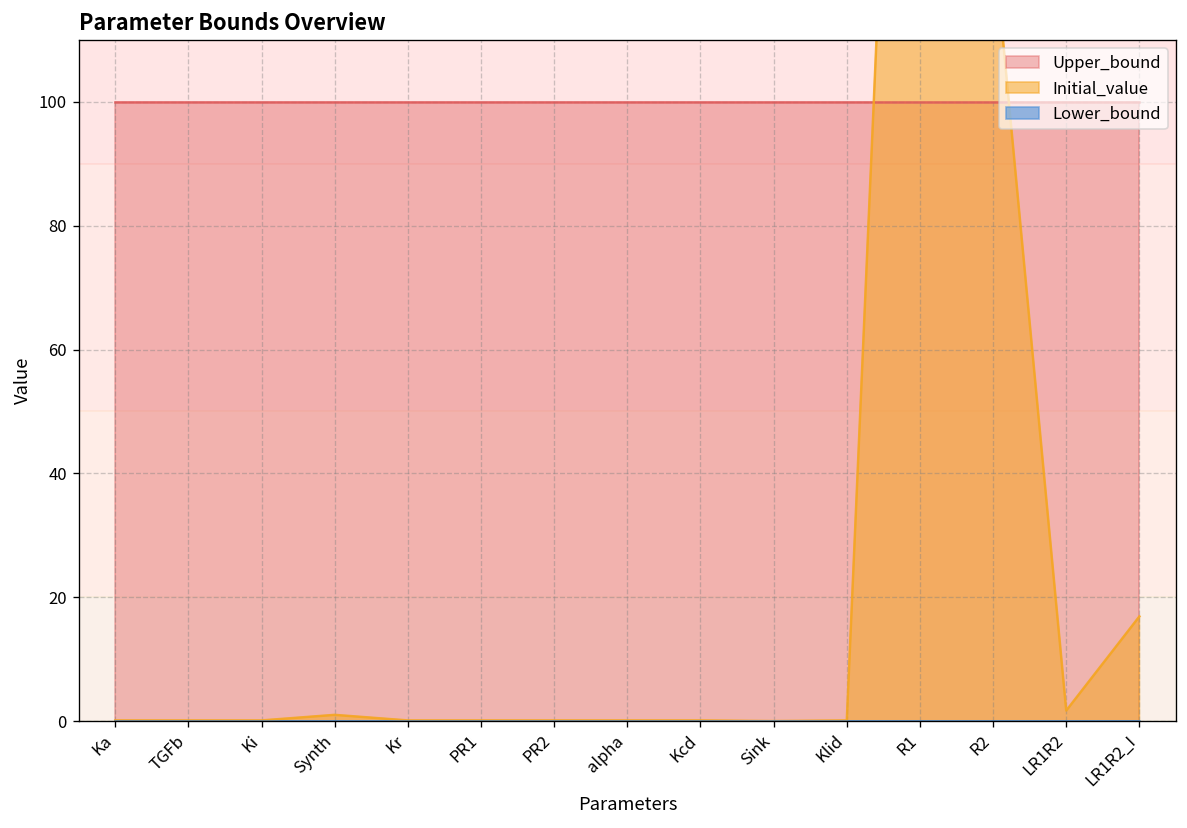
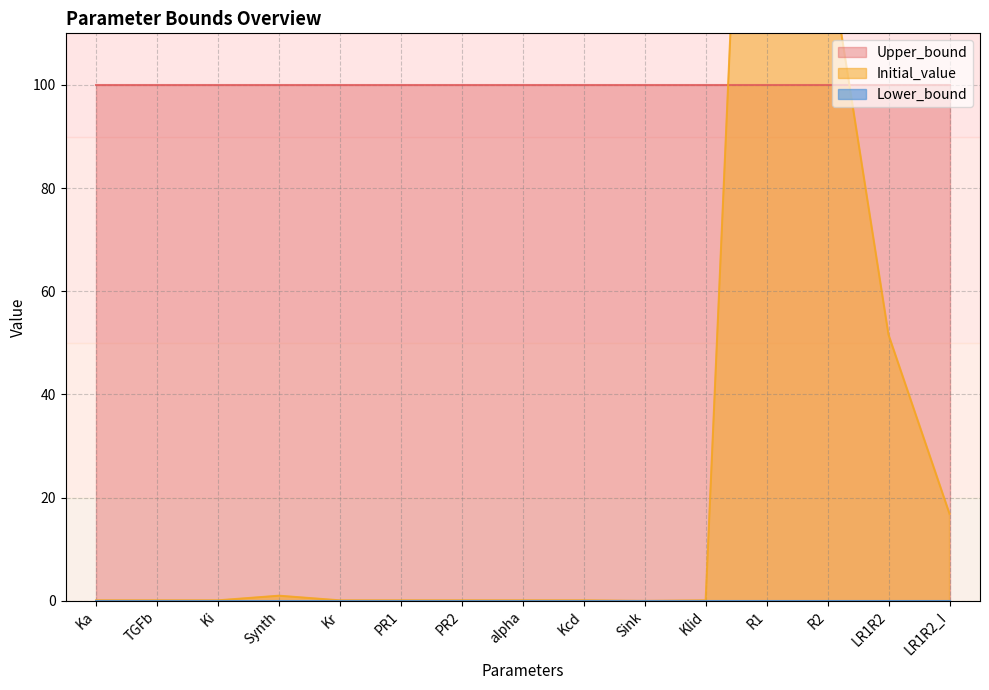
Initial_value, LR1R2: 2 -> 52
